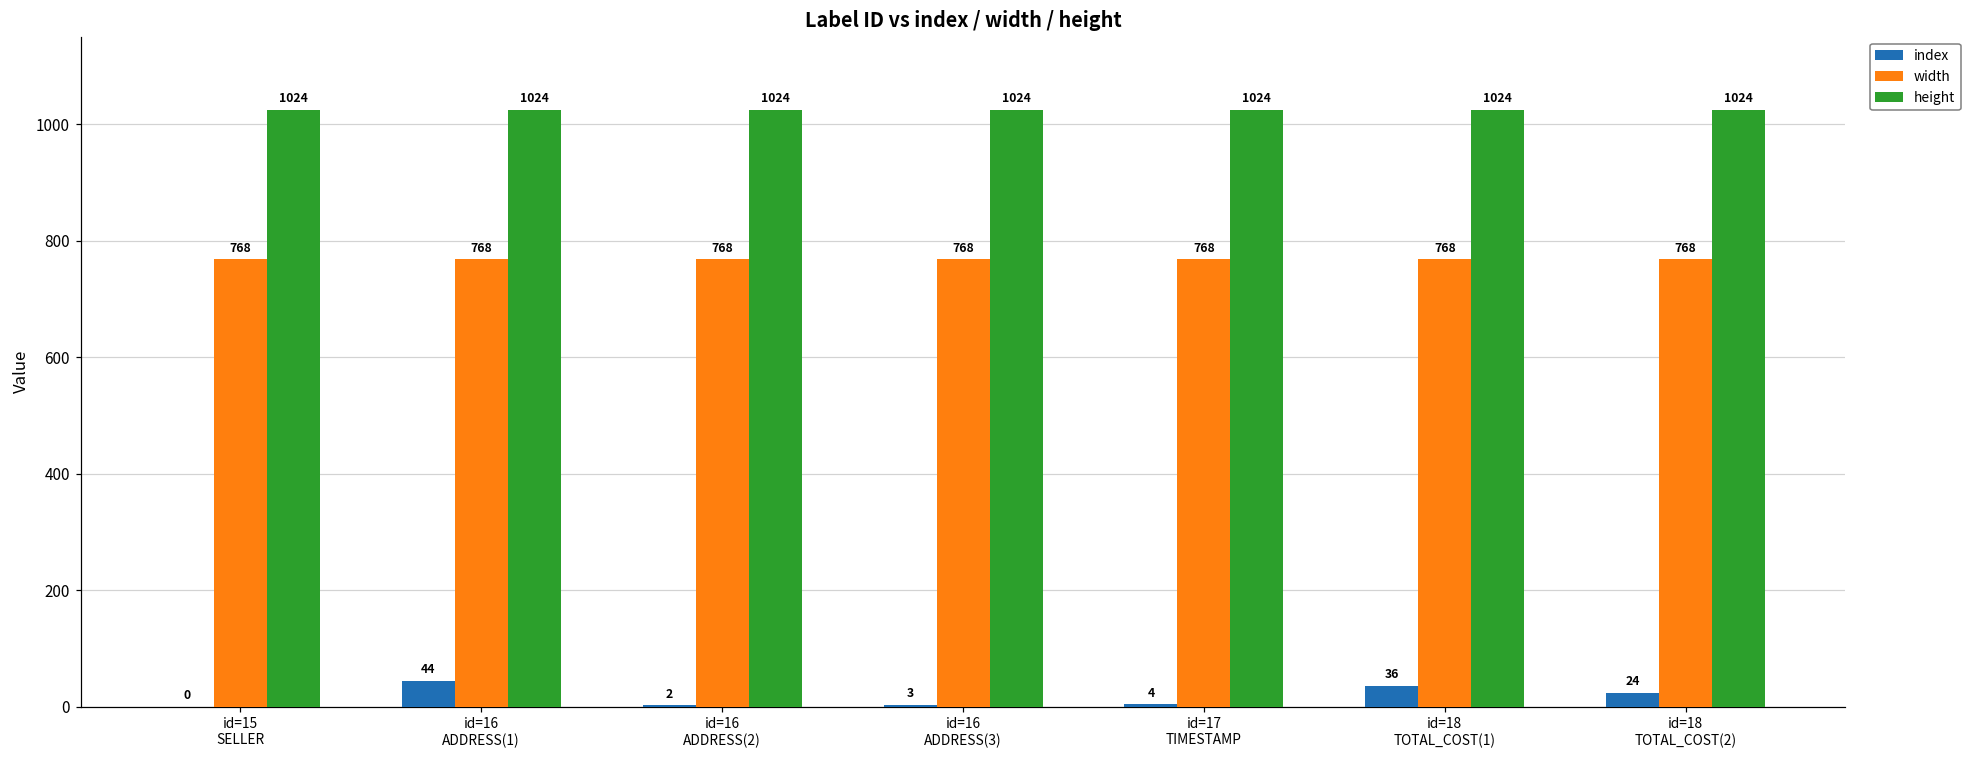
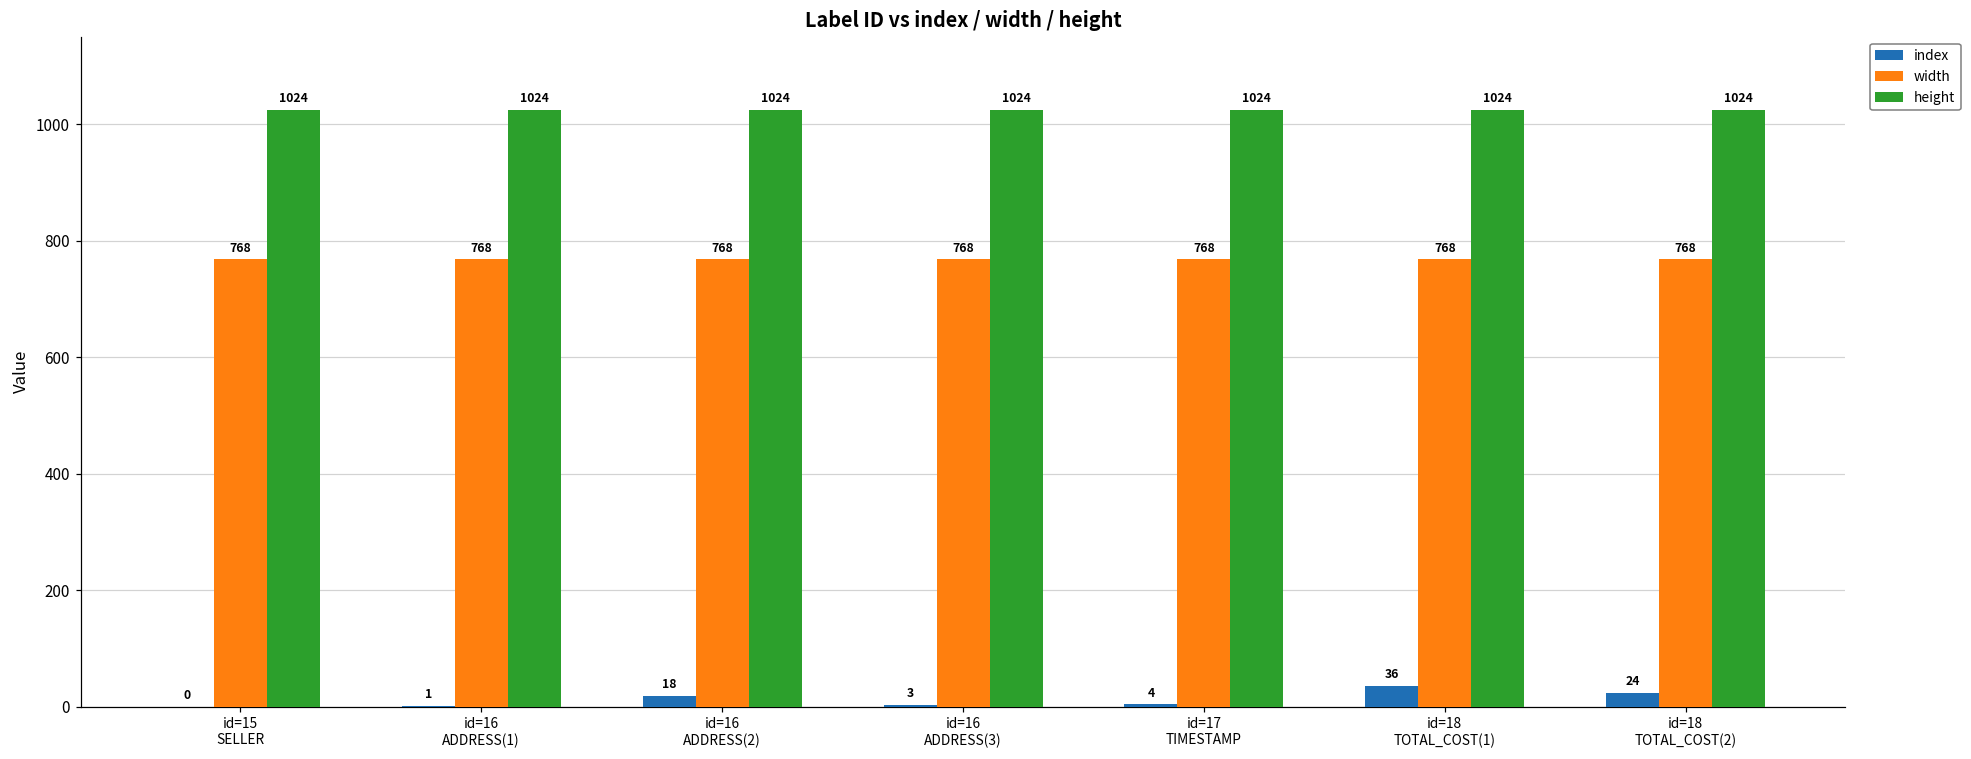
index, id=16 ADDRESS(1): 44 -> 1
index, id=16 ADDRESS(2): 2 -> 18
